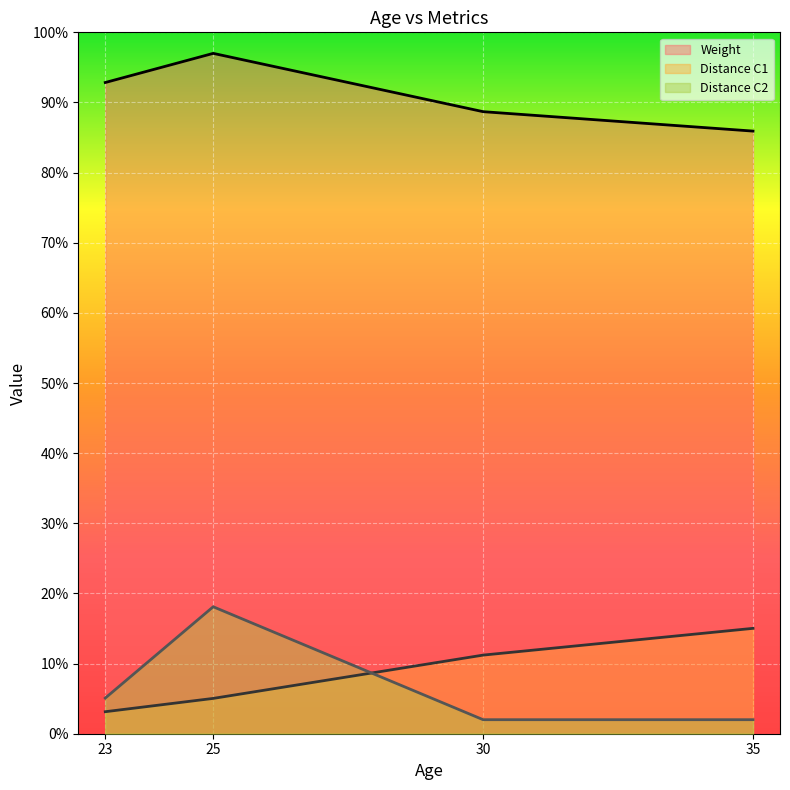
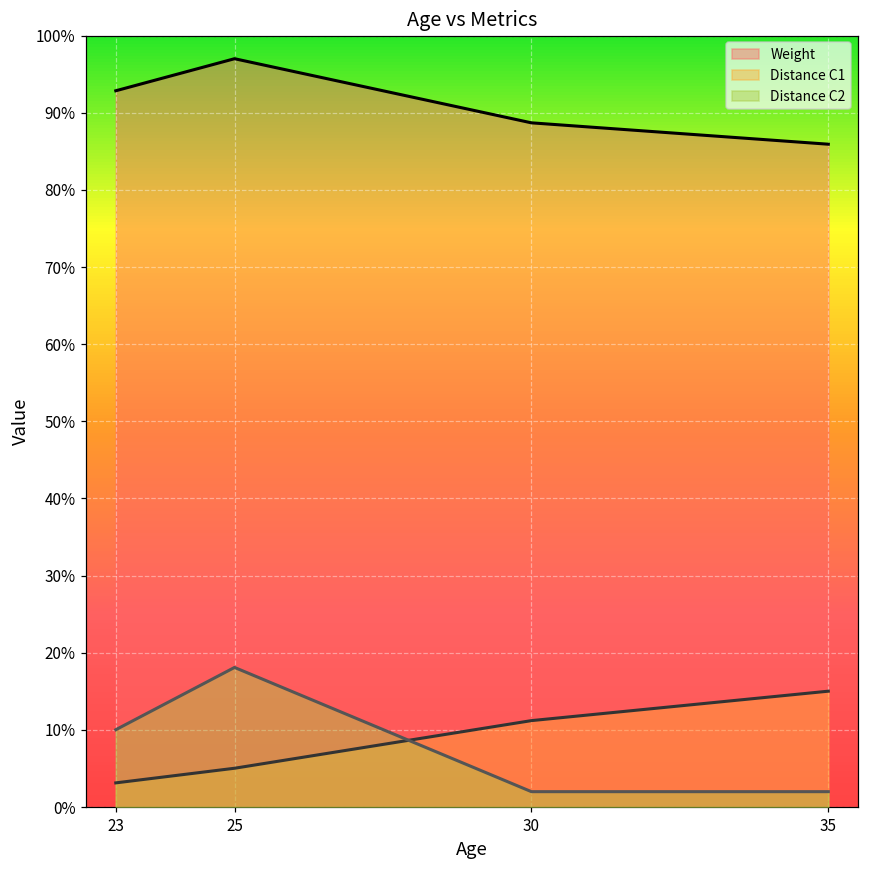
Distance C2, 23: 5% -> 10%
